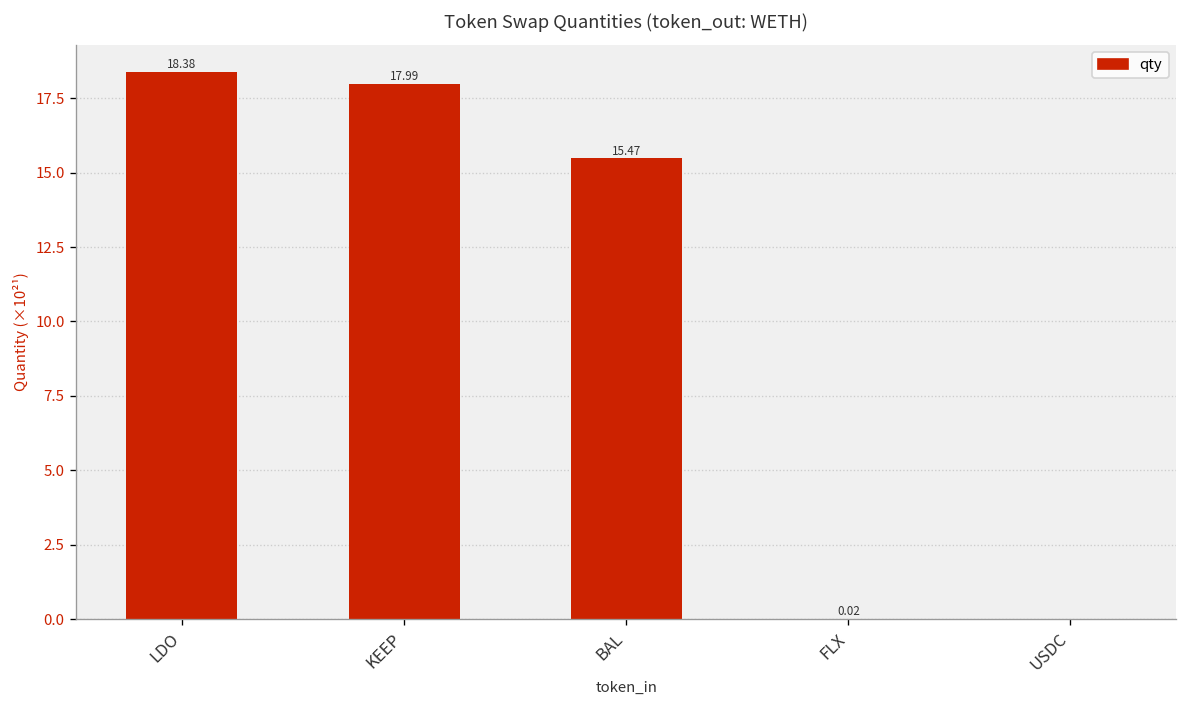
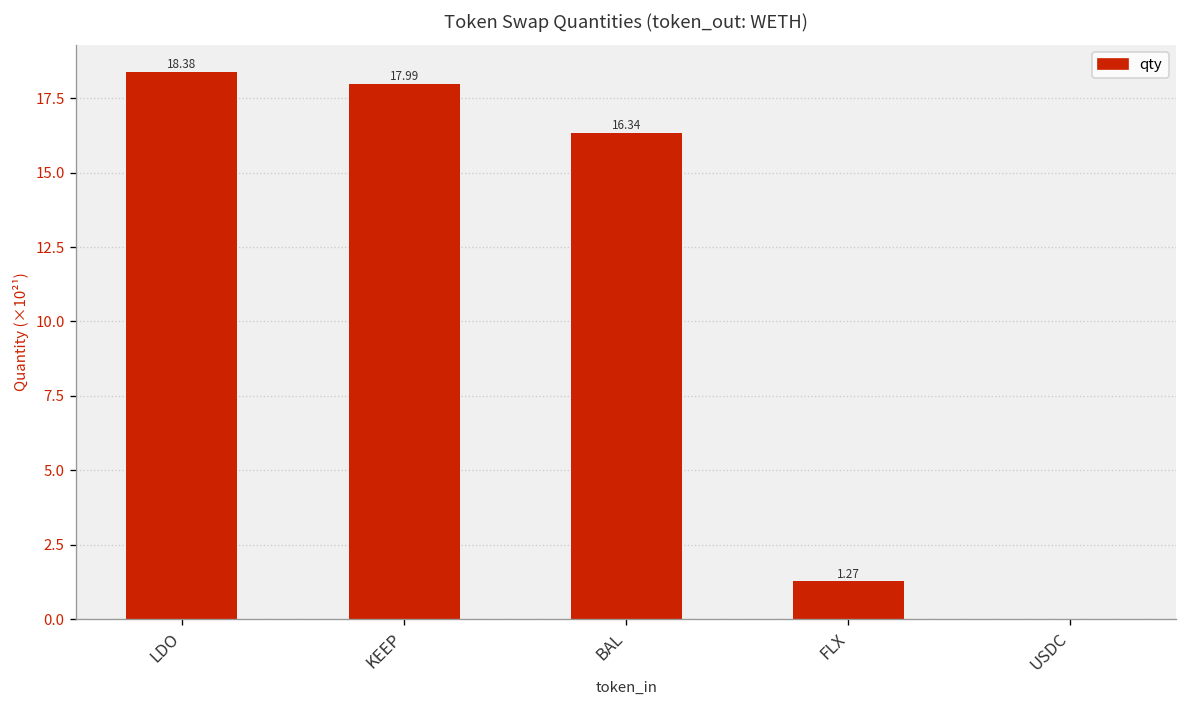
BAL: 15.47 -> 16.34
FLX: 0.02 -> 1.27
